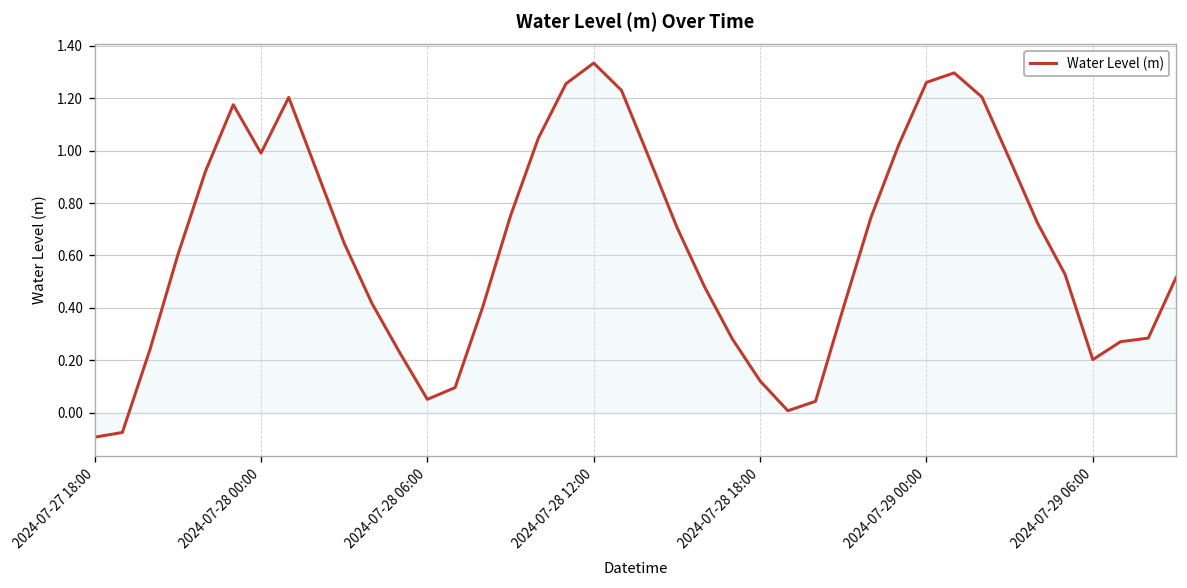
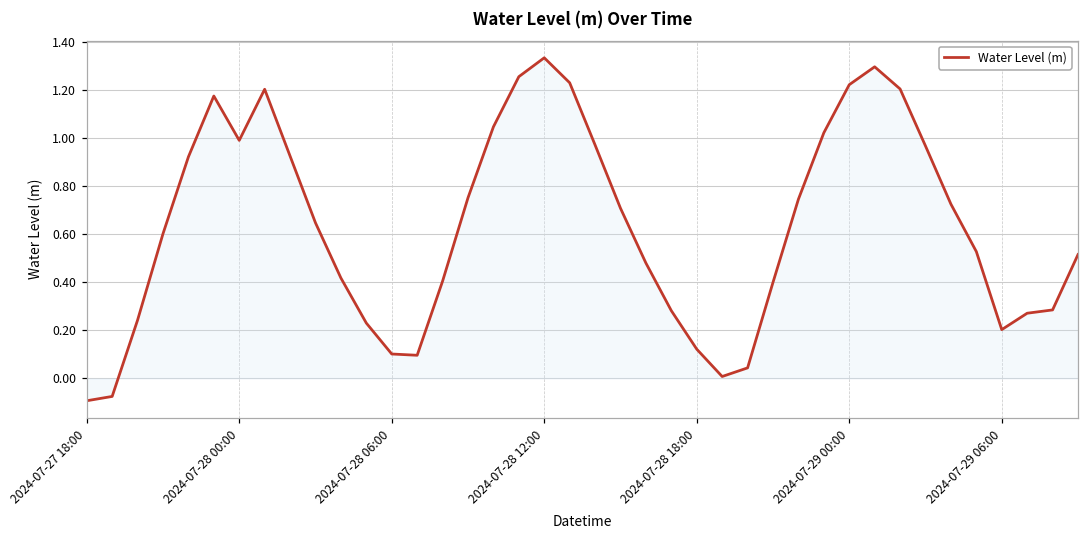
Water Level (m), 2024-07-28 06:00: 0.05 -> 0.10
Water Level (m), 2024-07-29 00:00: 1.26 -> 1.22
